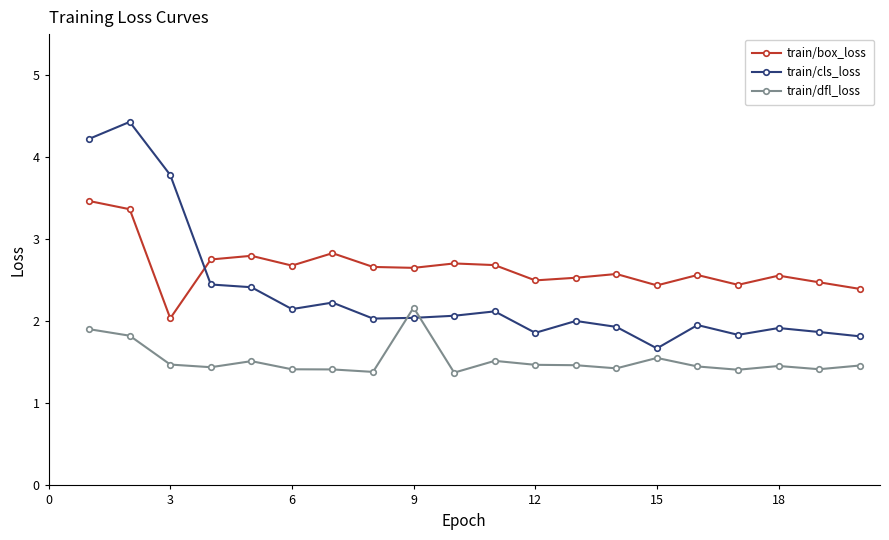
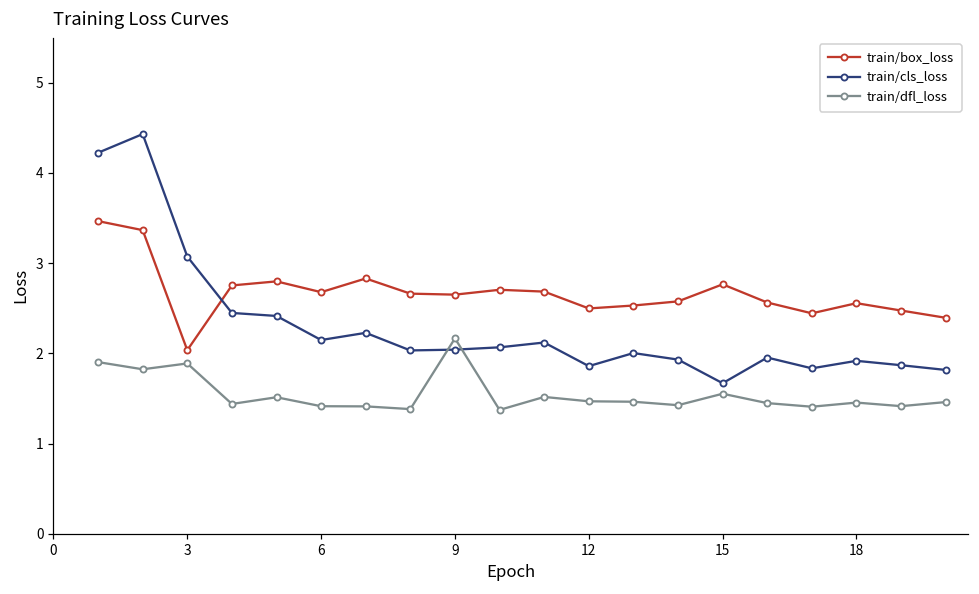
train/cls_loss, 3: 3.8 -> 3.1
train/dfl_loss, 3: 1.5 -> 1.9
train/box_loss, 15: 2.4 -> 2.8
